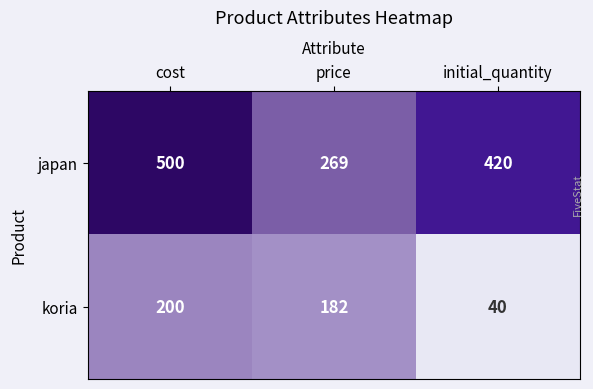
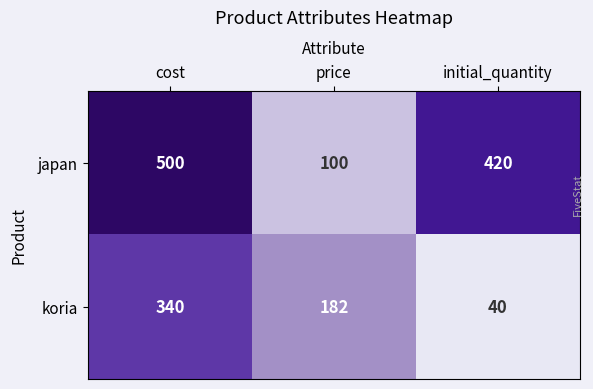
japan, price: 269 -> 100
koria, cost: 200 -> 340
